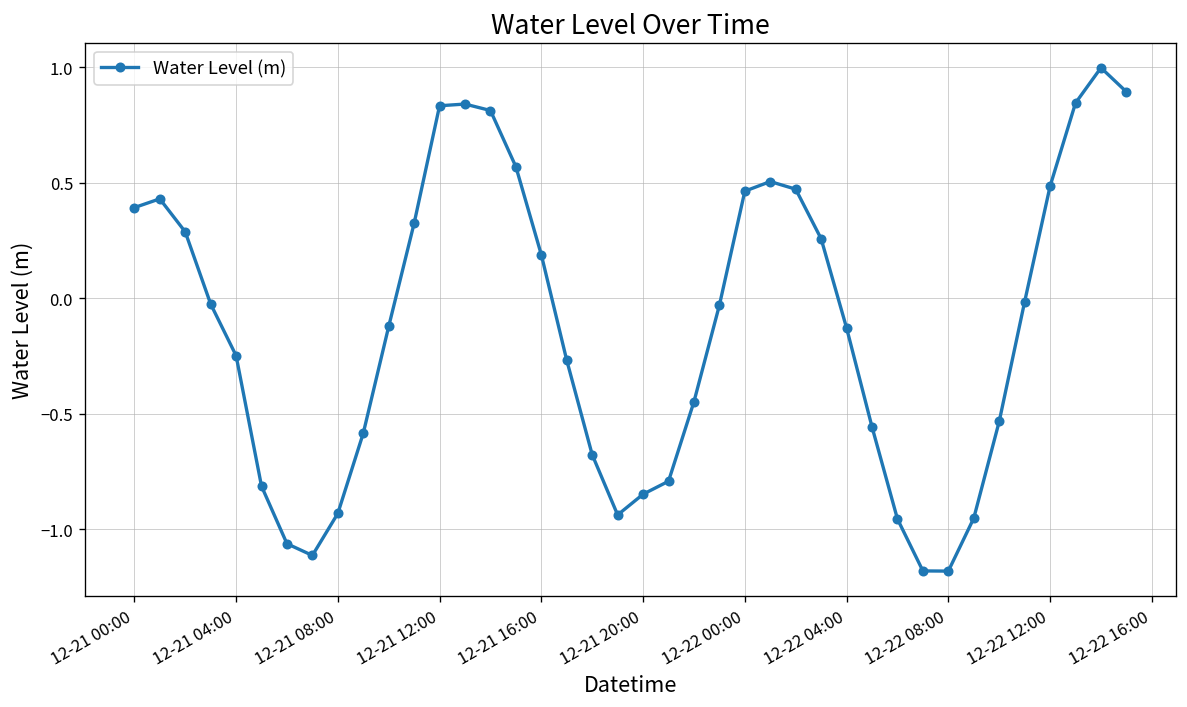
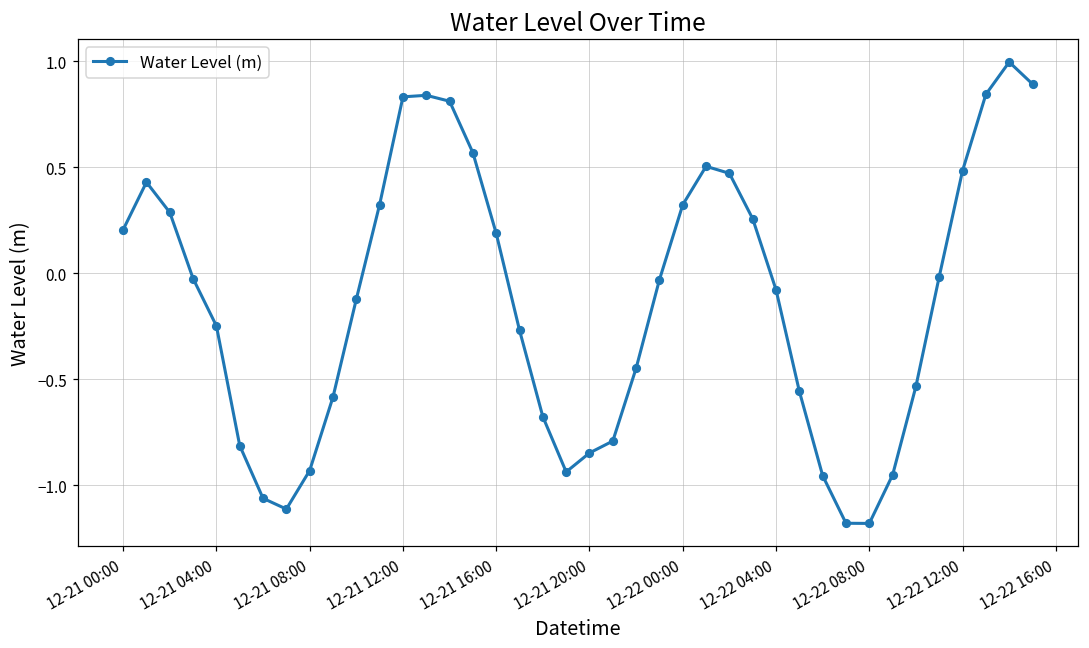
12-21 00:00: 0.39 -> 0.21
12-22 00:00: 0.46 -> 0.32
12-22 04:00: -0.13 -> -0.08
